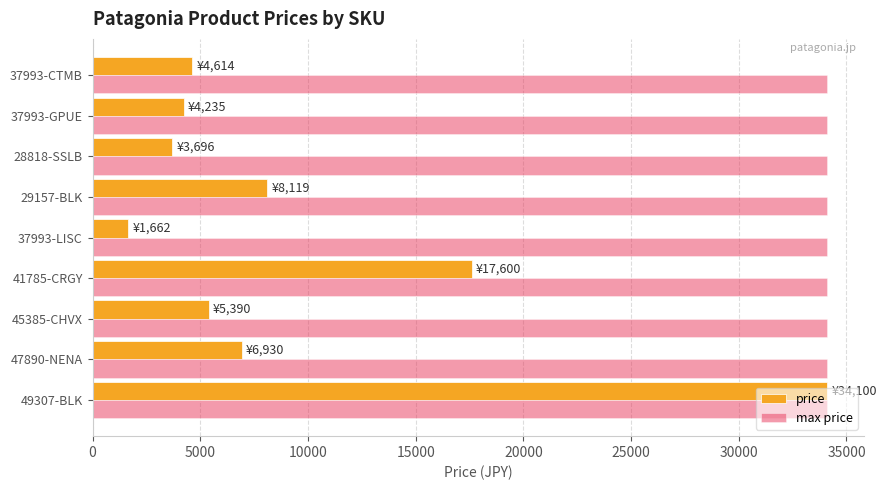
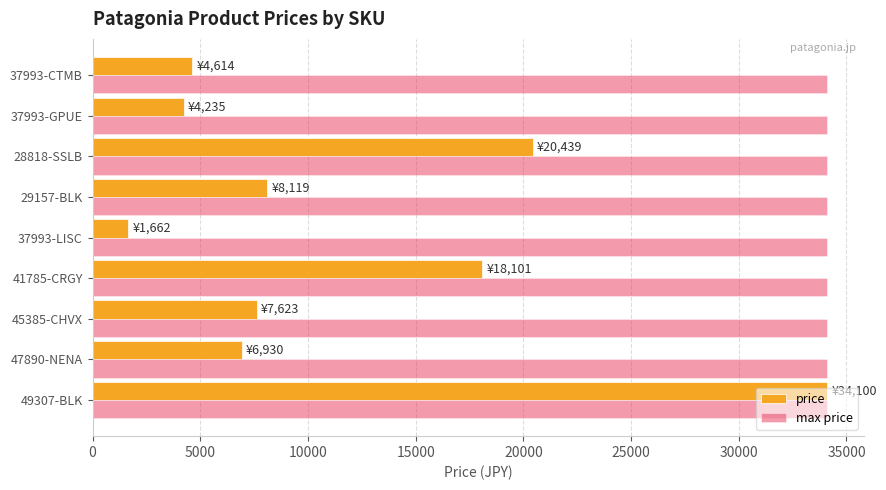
price, 28818-SSLB: ¥3,696 -> ¥20,439
price, 41785-CRGY: ¥17,600 -> ¥18,101
price, 45385-CHVX: ¥5,390 -> ¥7,623
